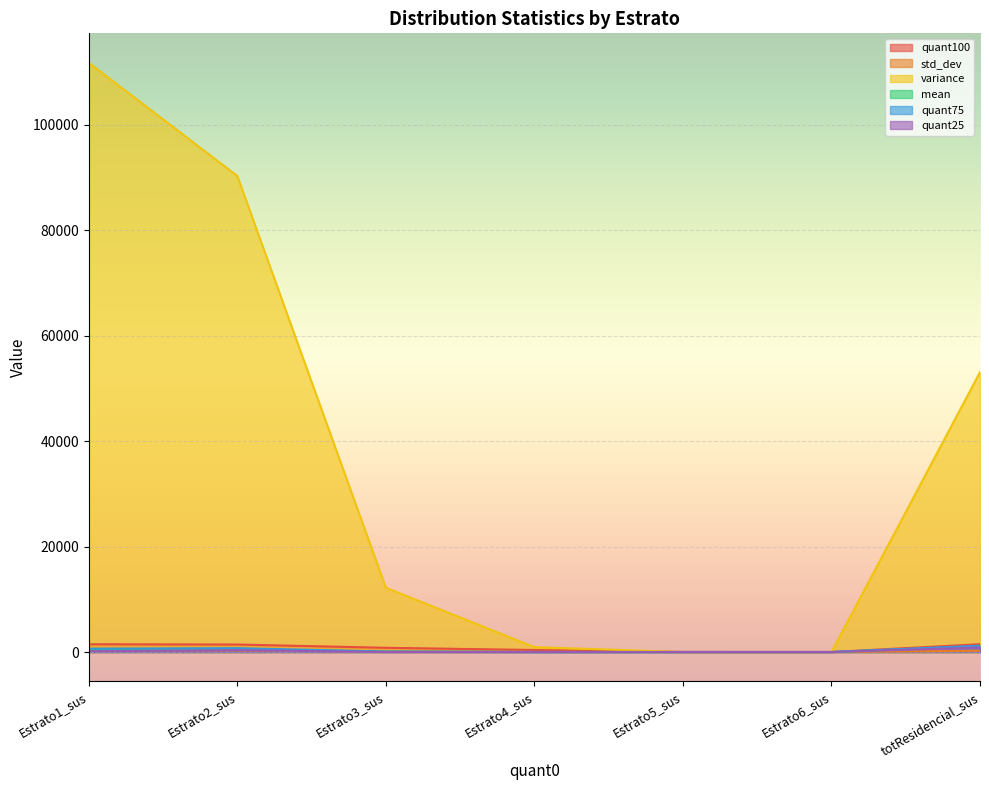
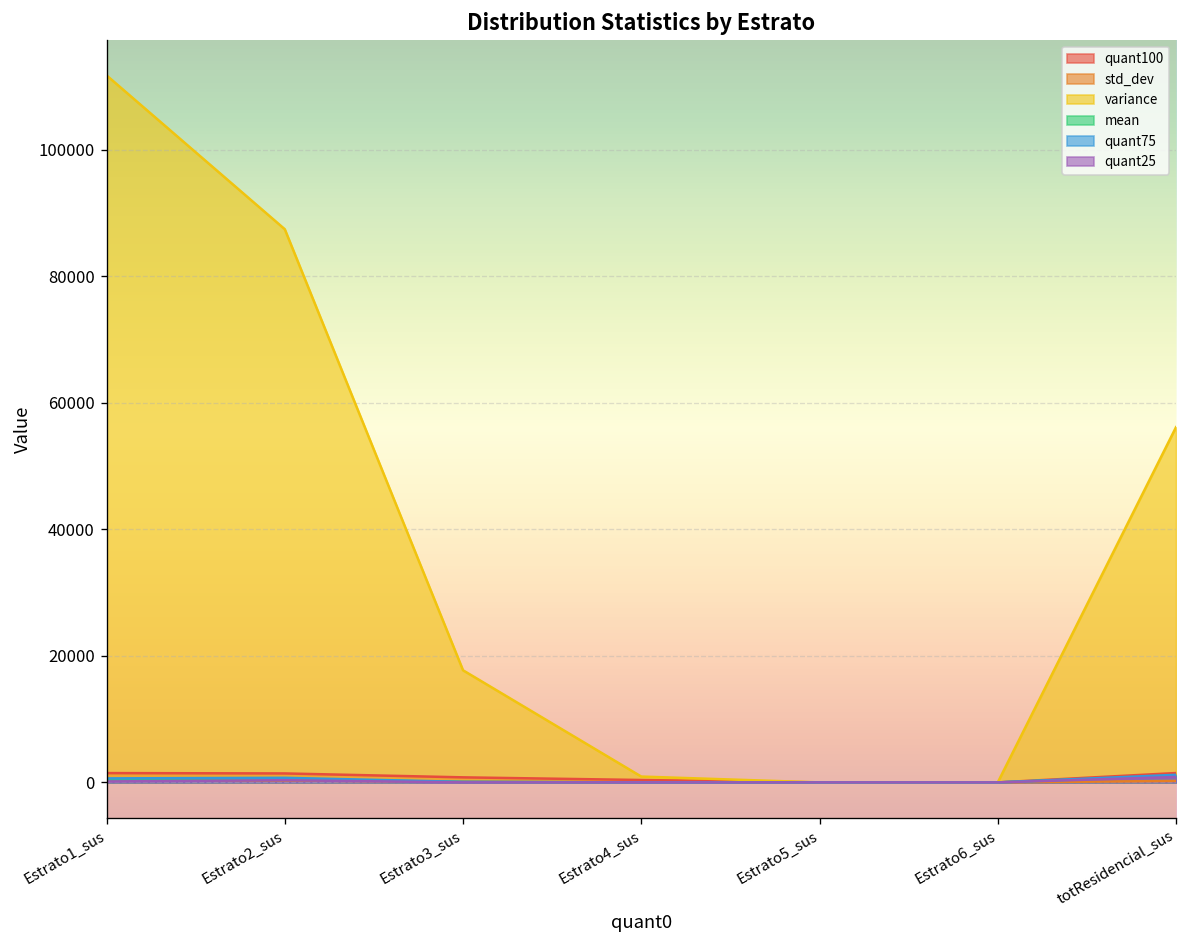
variance, Estrato2_sus: 90000 -> 87000
variance, Estrato3_sus: 12000 -> 18000
variance, totResidencial_sus: 53000 -> 56000
